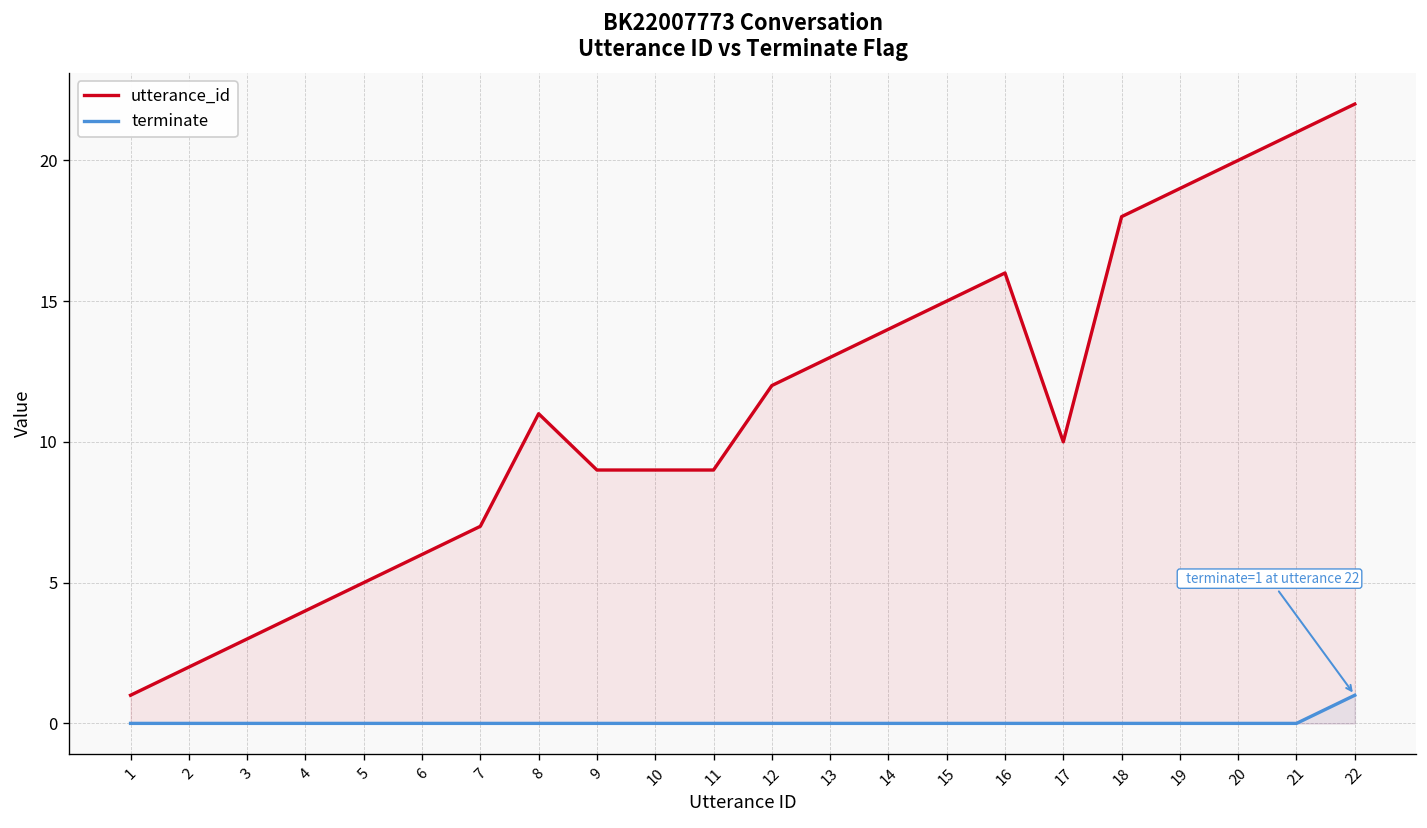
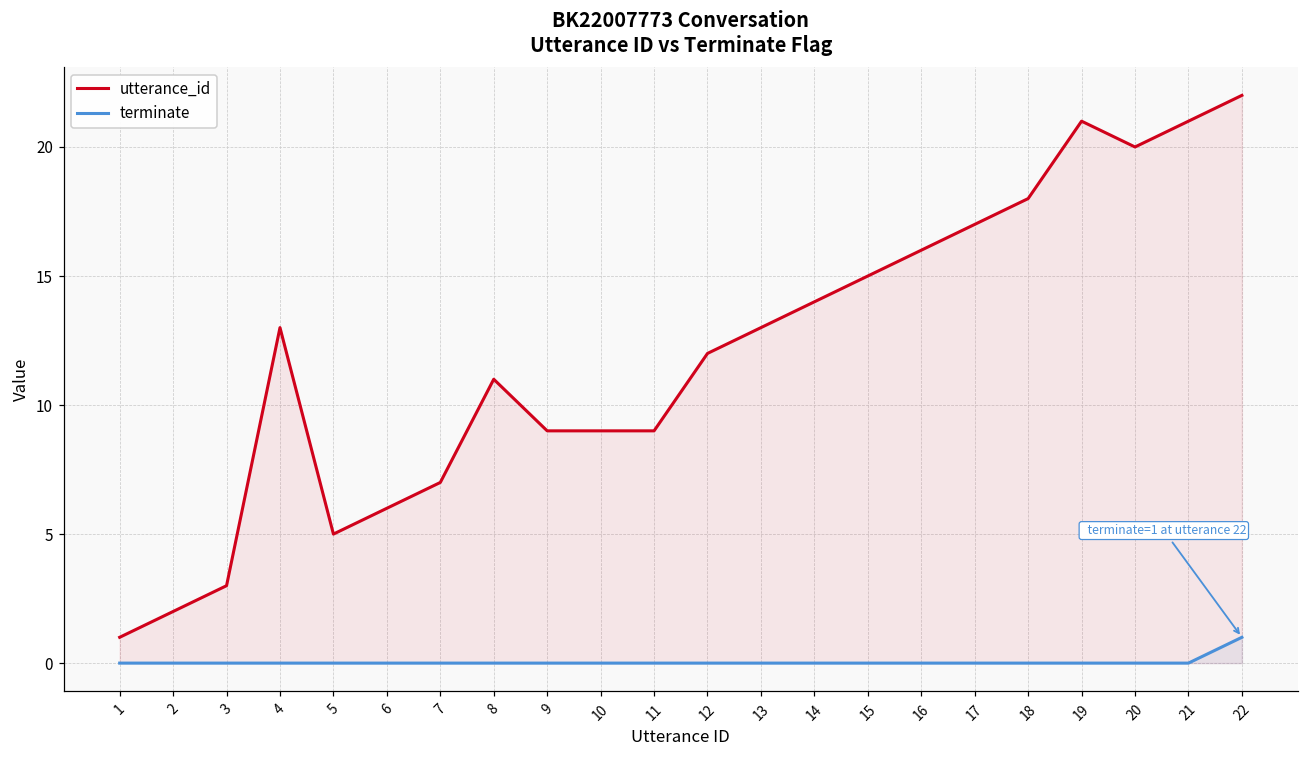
utterance_id, 4: 4 -> 13
utterance_id, 17: 10 -> 17
utterance_id, 19: 19 -> 21
